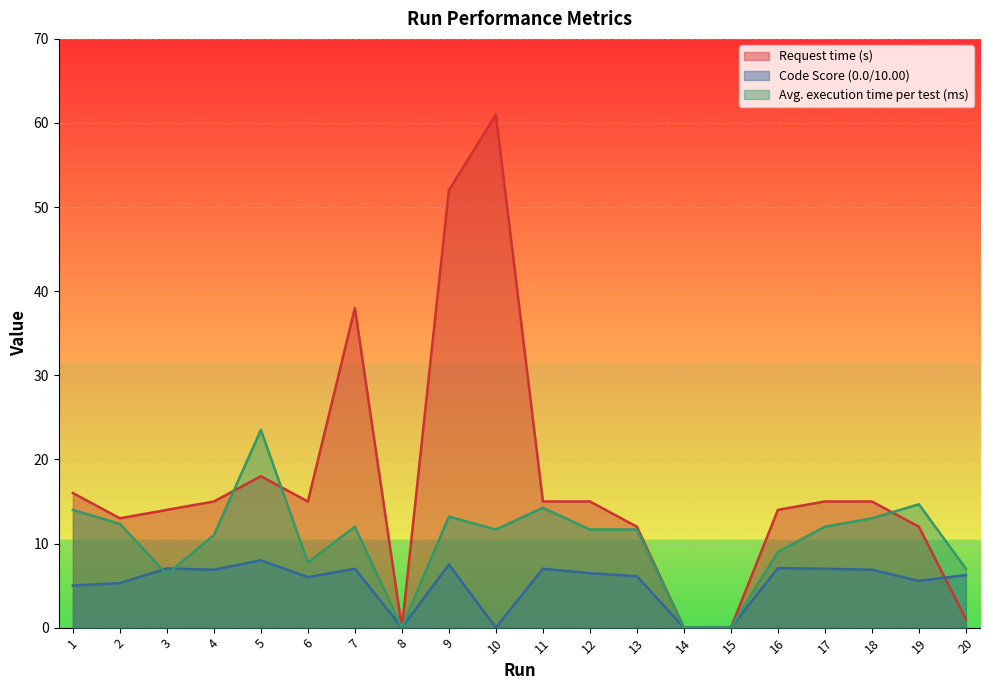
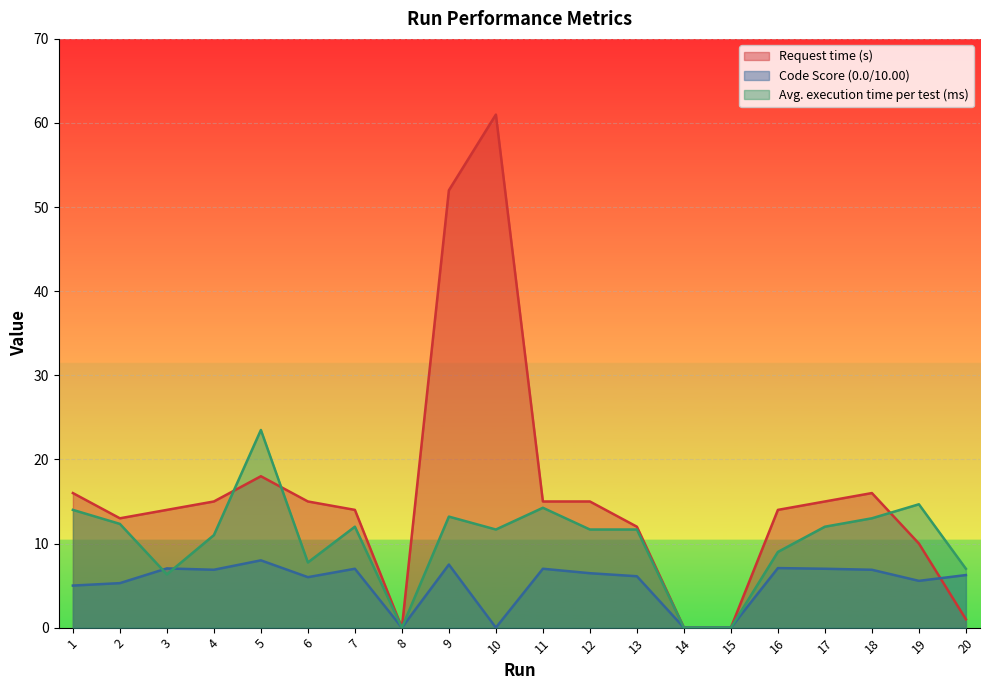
Request time (s), 7: 38 -> 14
Request time (s), 18: 15 -> 16
Request time (s), 19: 12 -> 10
